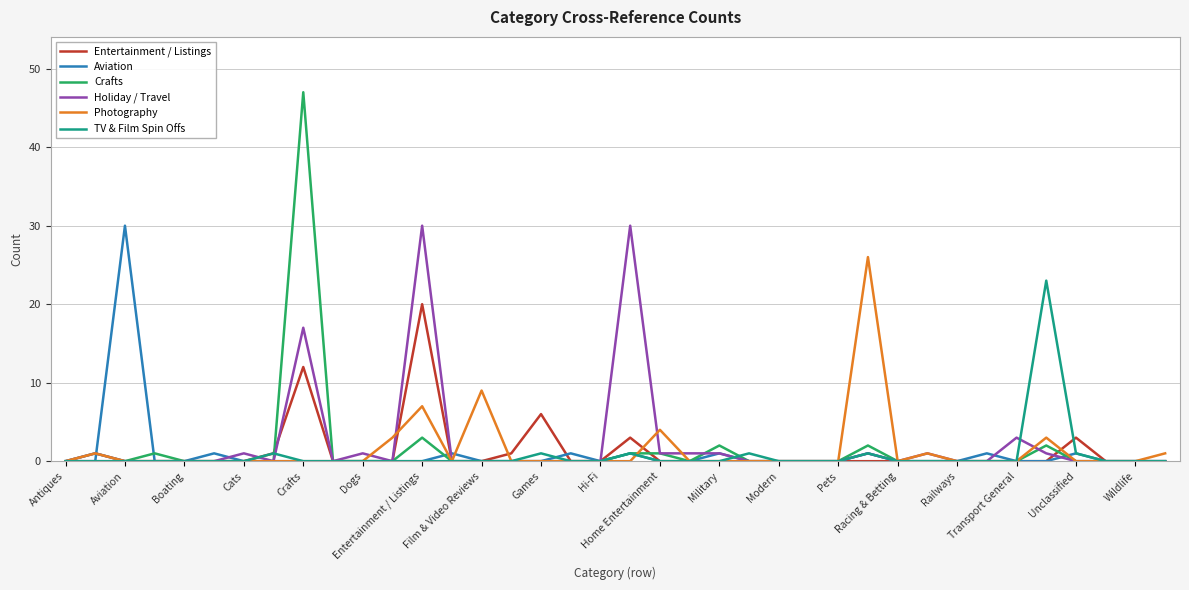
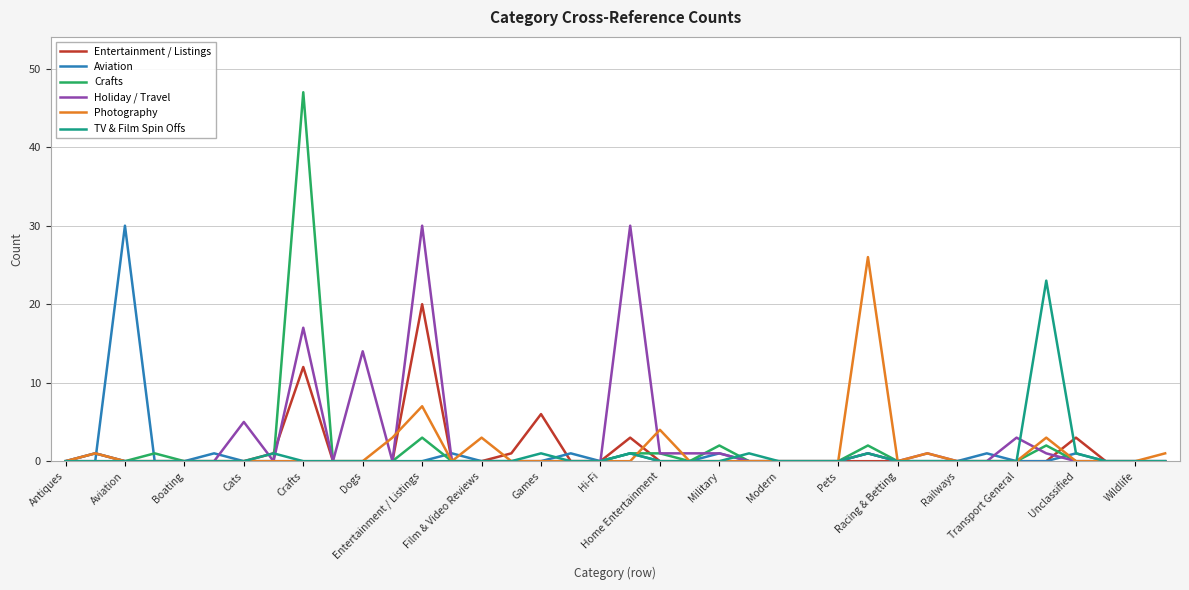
Holiday / Travel, Cats: 1 -> 5
Holiday / Travel, Dogs: 1 -> 14
Photography, Film & Video Reviews: 9 -> 3
